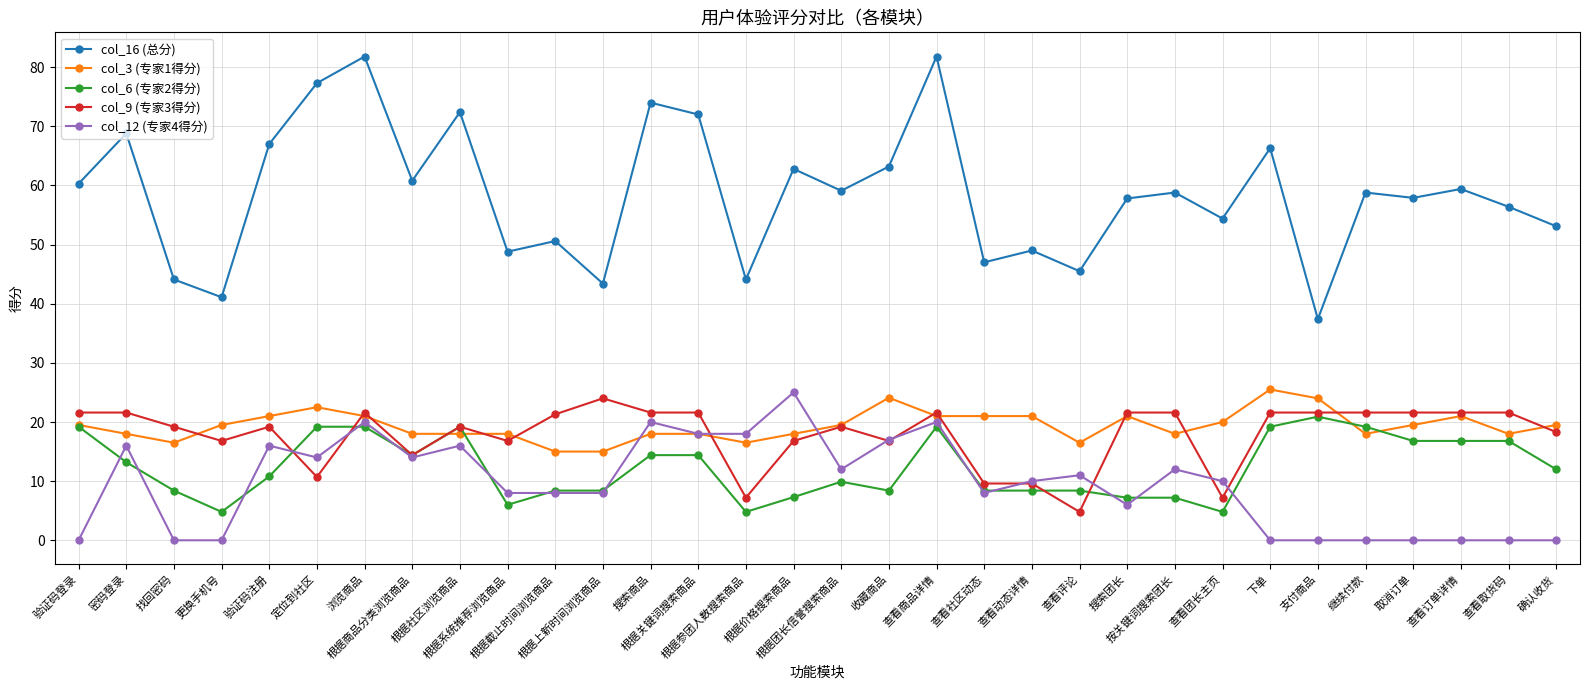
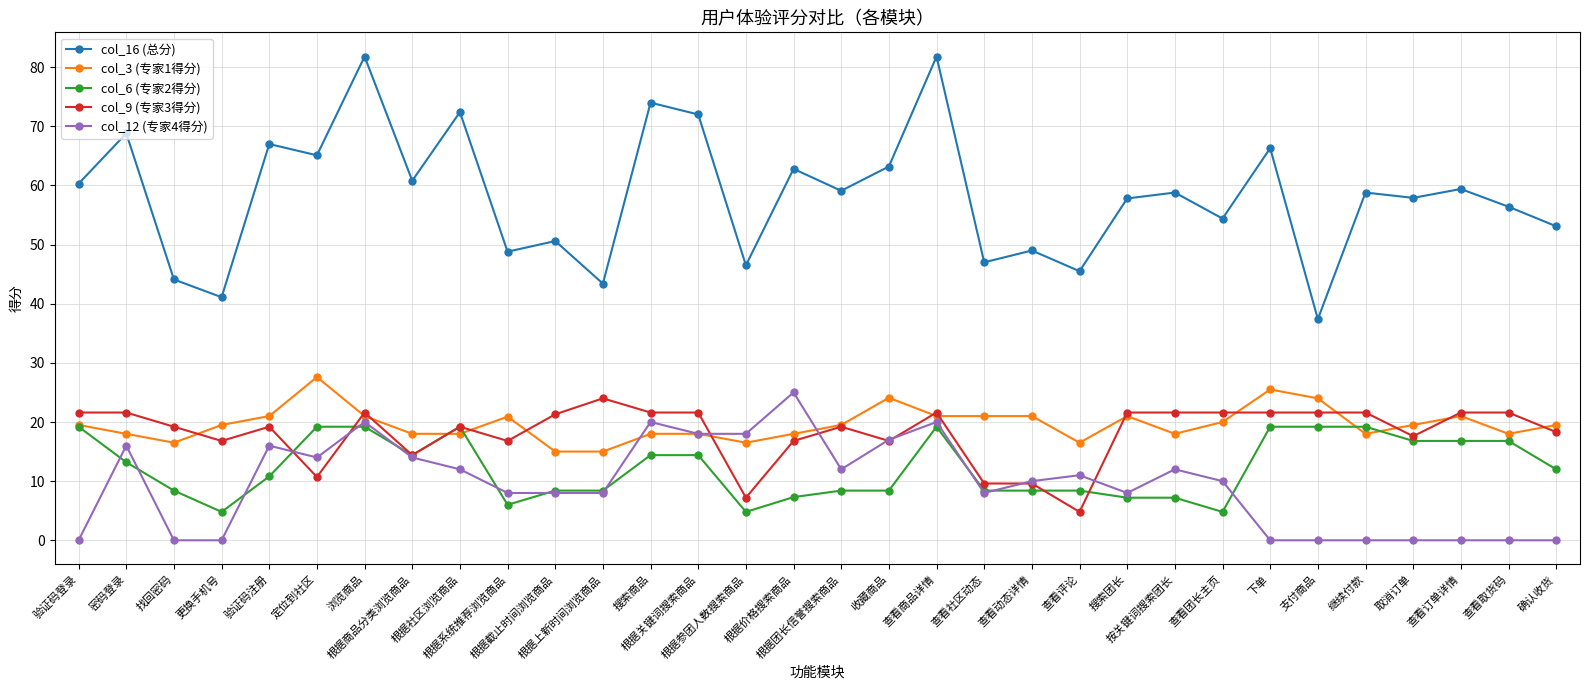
col_16 (总分), 定位到社区: 77 -> 65
col_3 (专家1得分), 定位到社区: 23 -> 28
col_12 (专家4得分), 根据社区浏览商品: 16 -> 12
col_3 (专家1得分), 根据系统推荐浏览商品: 18 -> 21
col_16 (总分), 根据参团人数搜索商品: 44 -> 47
col_6 (专家2得分), 根据团长信誉搜索商品: 10 -> 8
col_12 (专家4得分), 搜索团长: 6 -> 8
col_9 (专家3得分), 查看团长主页: 7 -> 22
col_6 (专家2得分), 支付商品: 21 -> 19
col_9 (专家3得分), 取消订单: 22 -> 18
